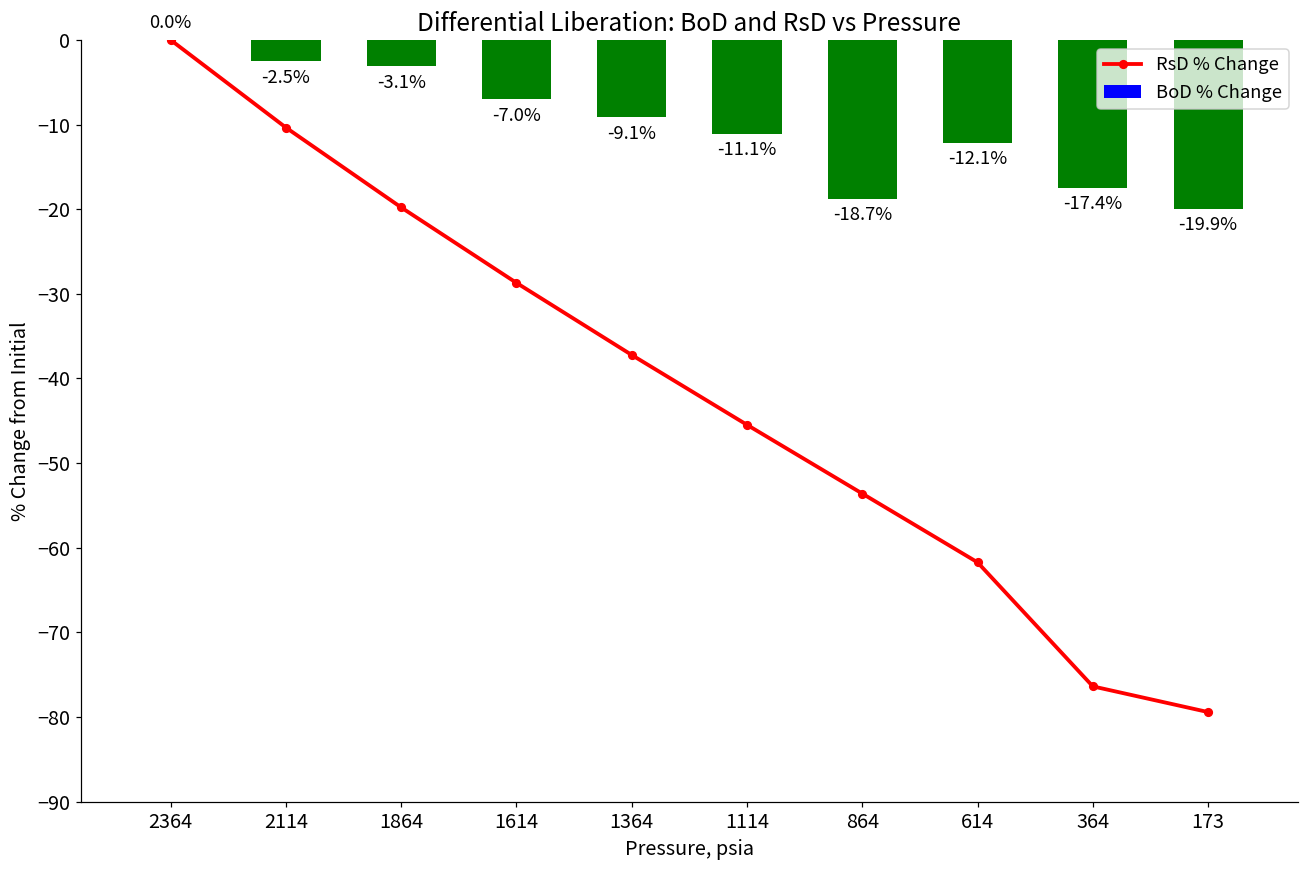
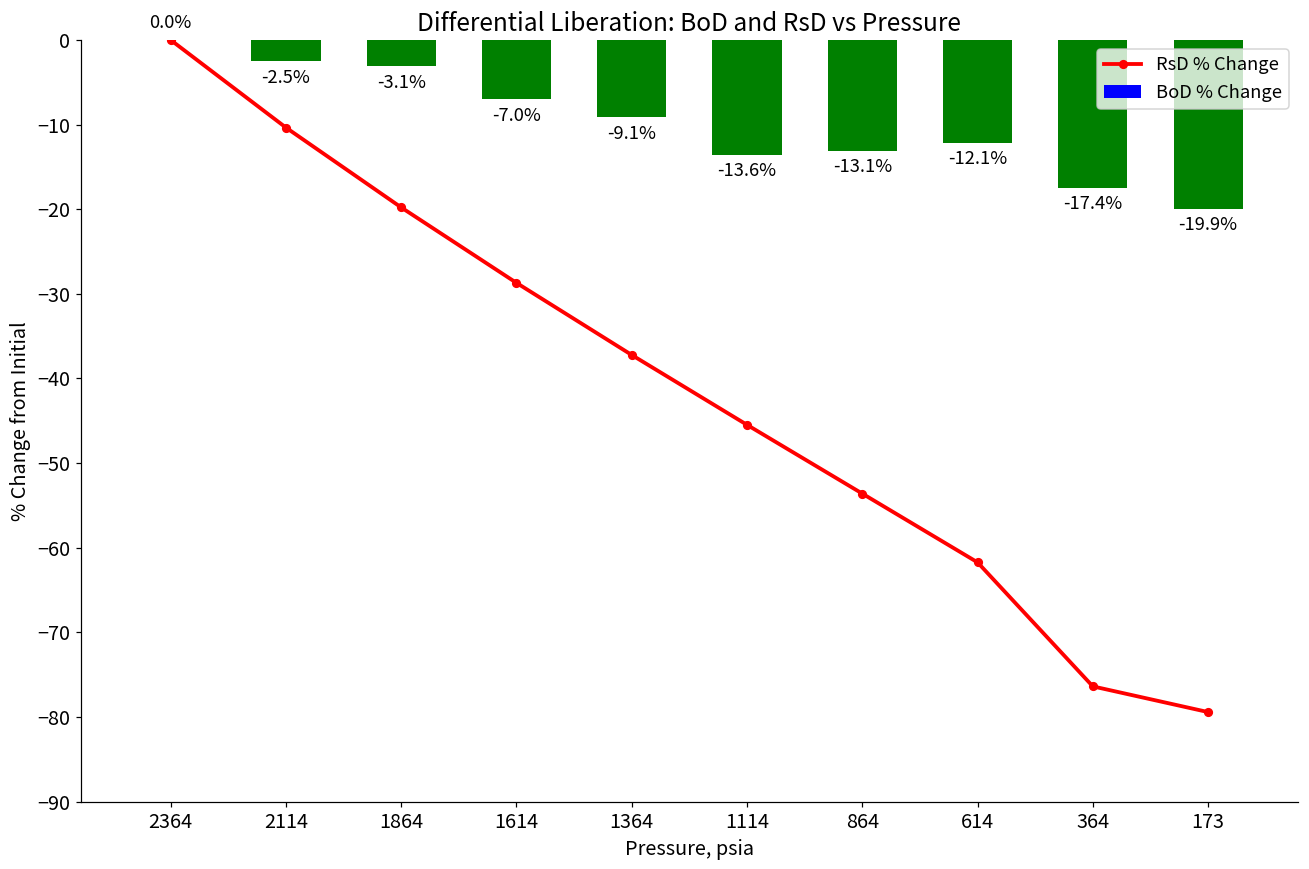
BoD % Change, 1114: -11.1% -> -13.6%
BoD % Change, 864: -18.7% -> -13.1%
